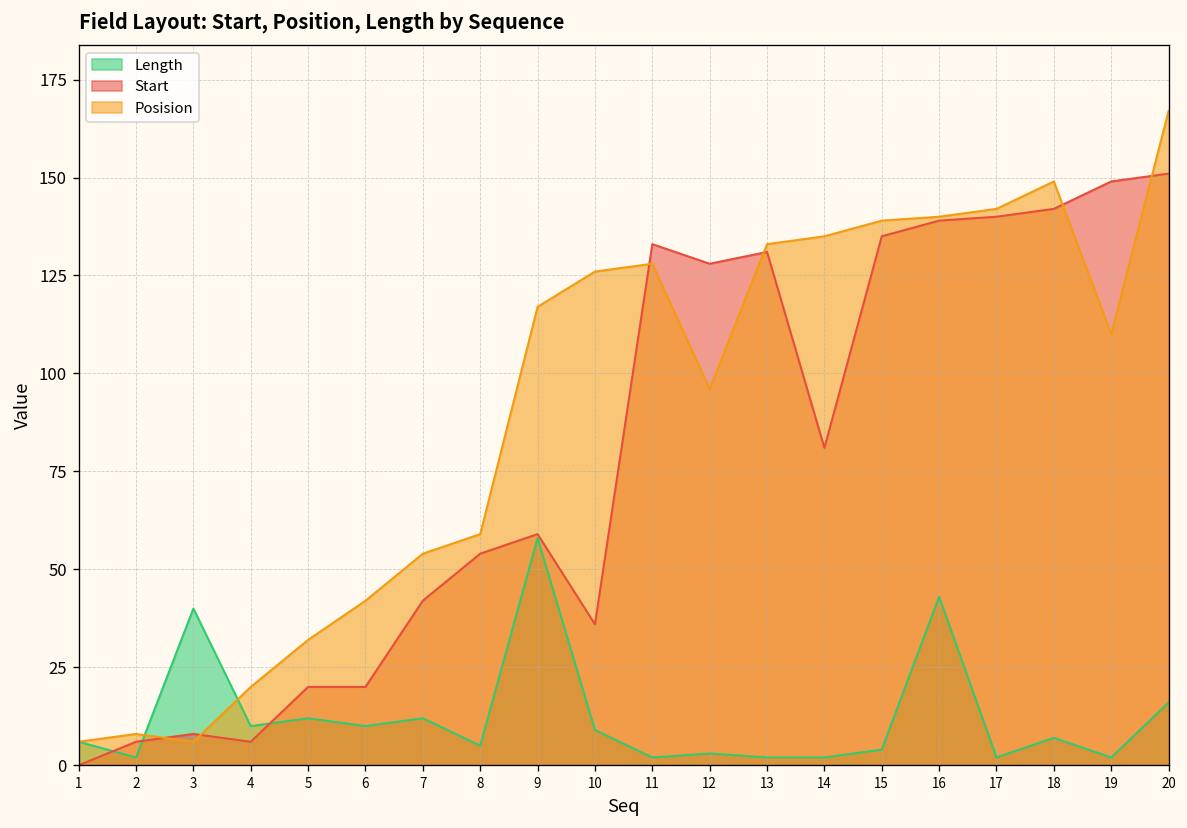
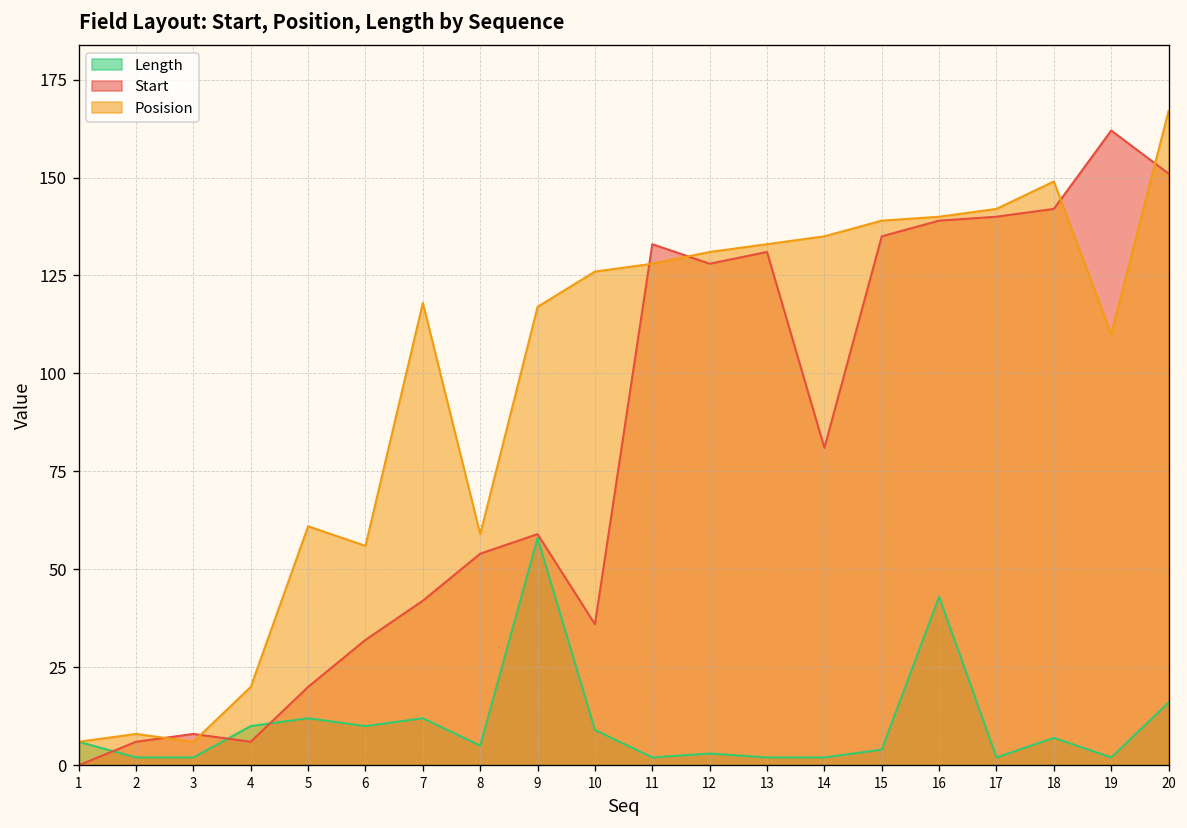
Length, 3: 40 -> 2
Posision, 5: 32 -> 61
Start, 6: 20 -> 32
Posision, 6: 42 -> 56
Posision, 7: 54 -> 118
Posision, 12: 96 -> 131
Start, 19: 149 -> 162
